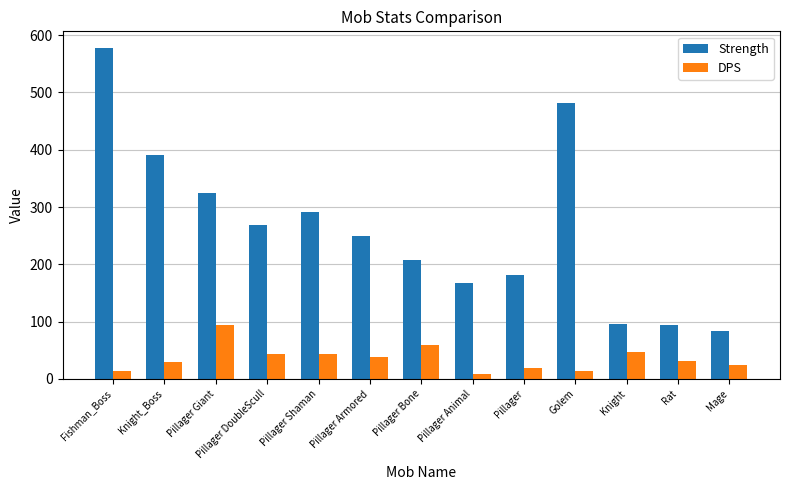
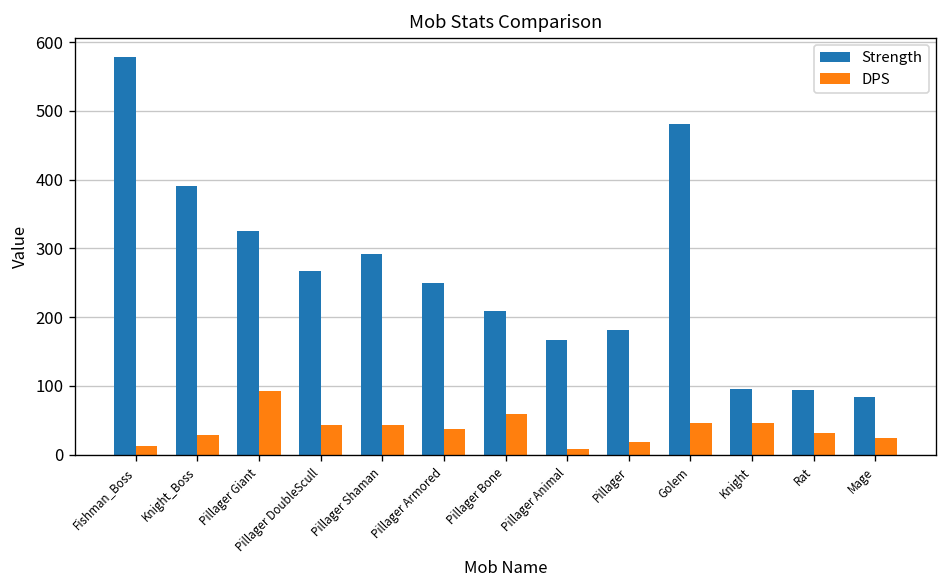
DPS, Golem: 10 -> 50
